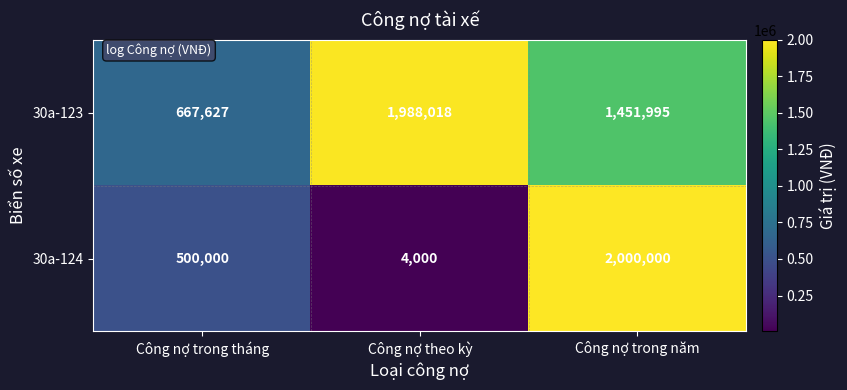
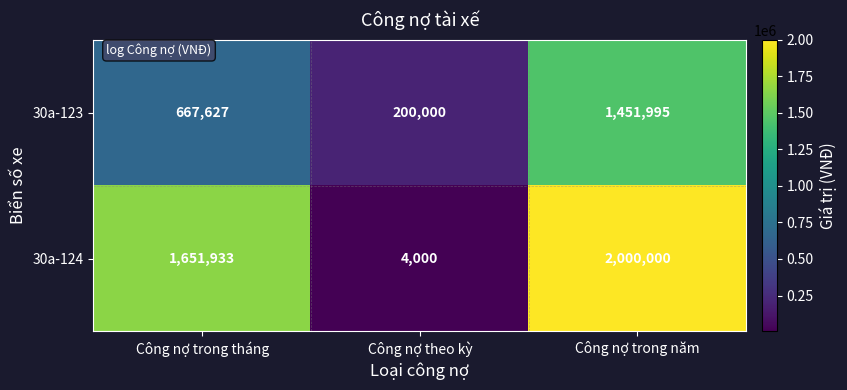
30a-123, Công nợ theo kỳ: 1,988,018 -> 200,000
30a-124, Công nợ trong tháng: 500,000 -> 1,651,933
